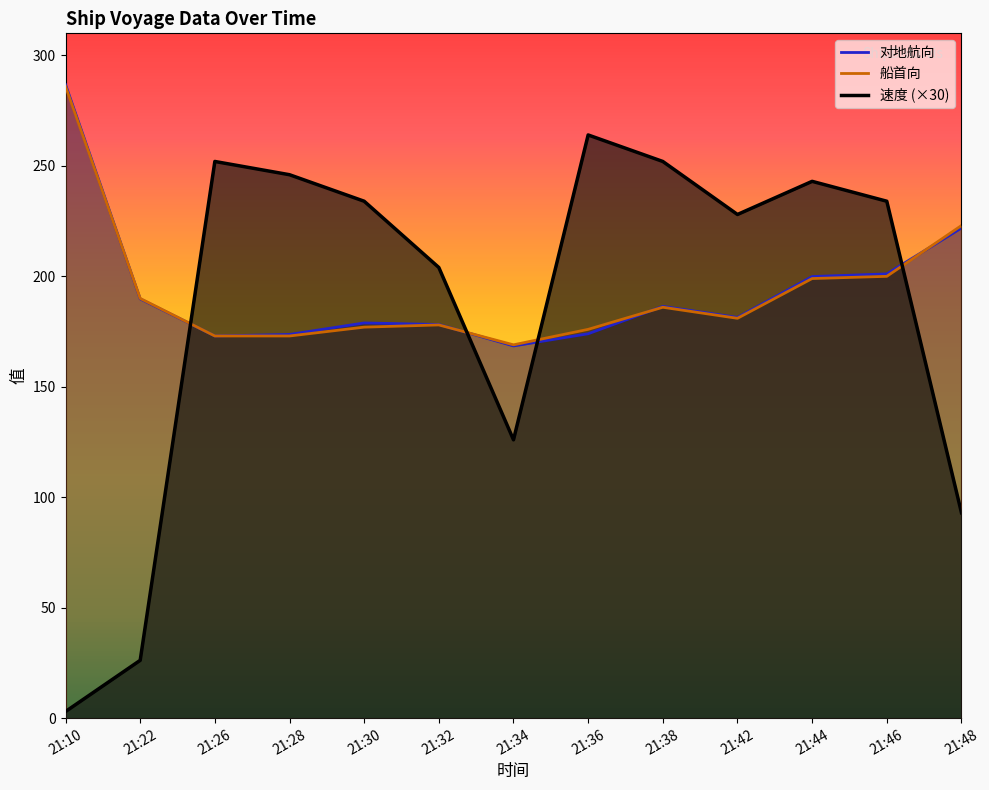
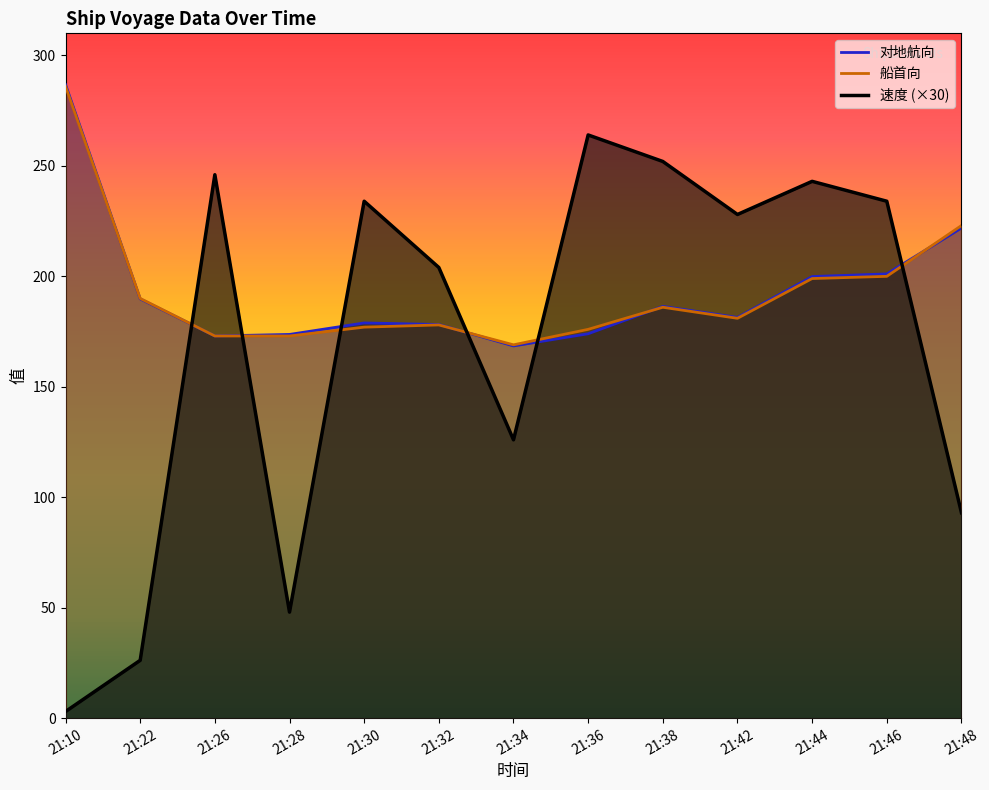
速度 (×30), 21:26: 252 -> 246
速度 (×30), 21:28: 246 -> 48
